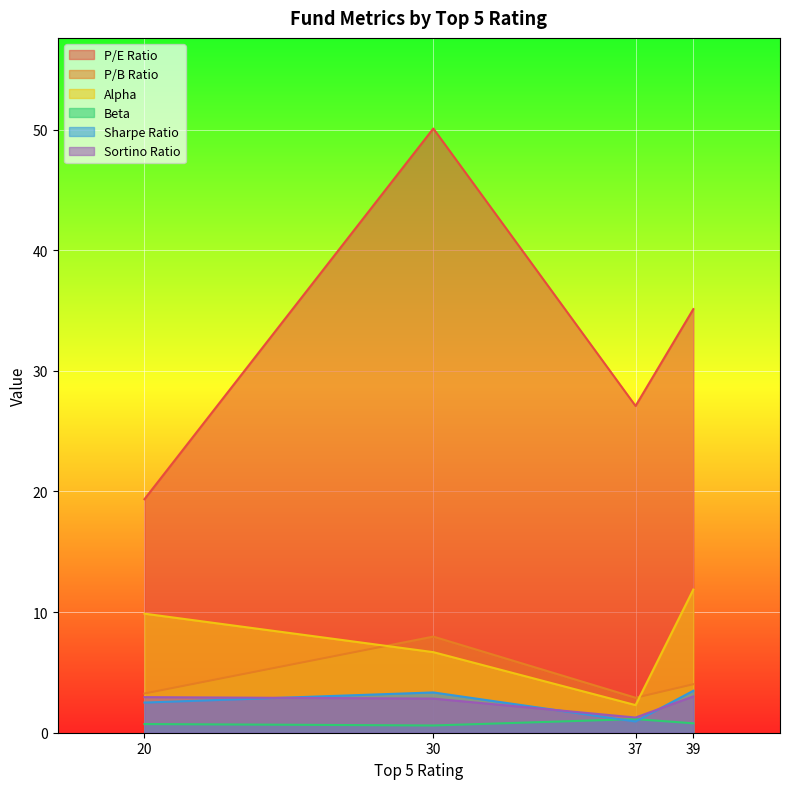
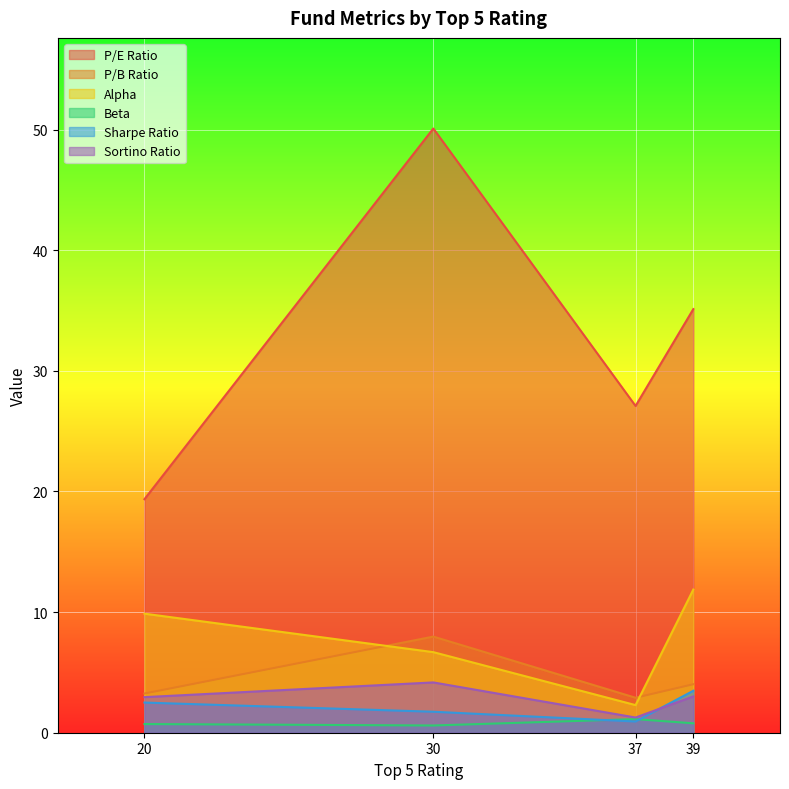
Sharpe Ratio, 30: 3.3 -> 1.7
Sortino Ratio, 30: 2.8 -> 4.2
